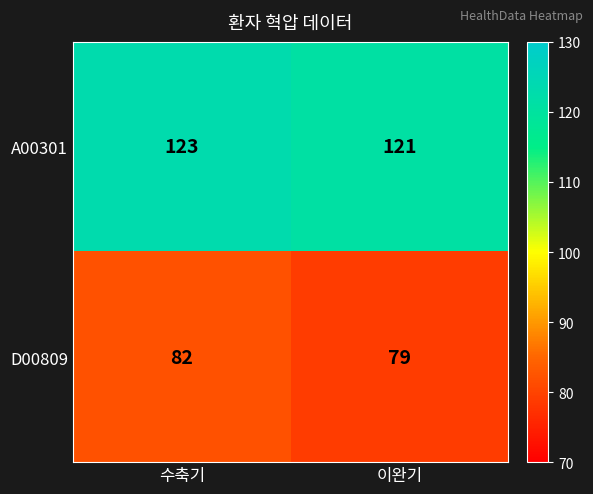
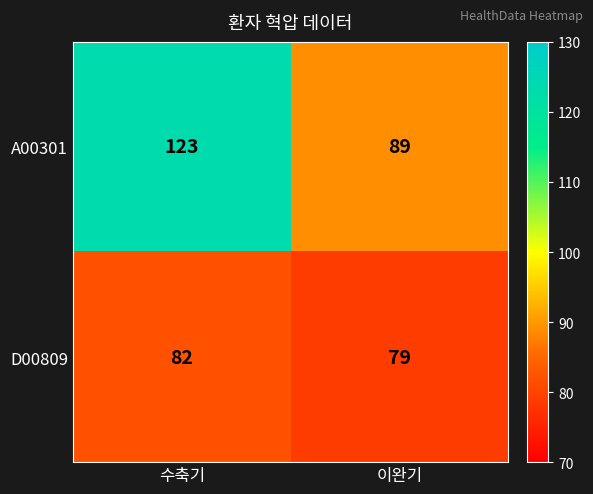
A00301, 이완기: 121 -> 89
